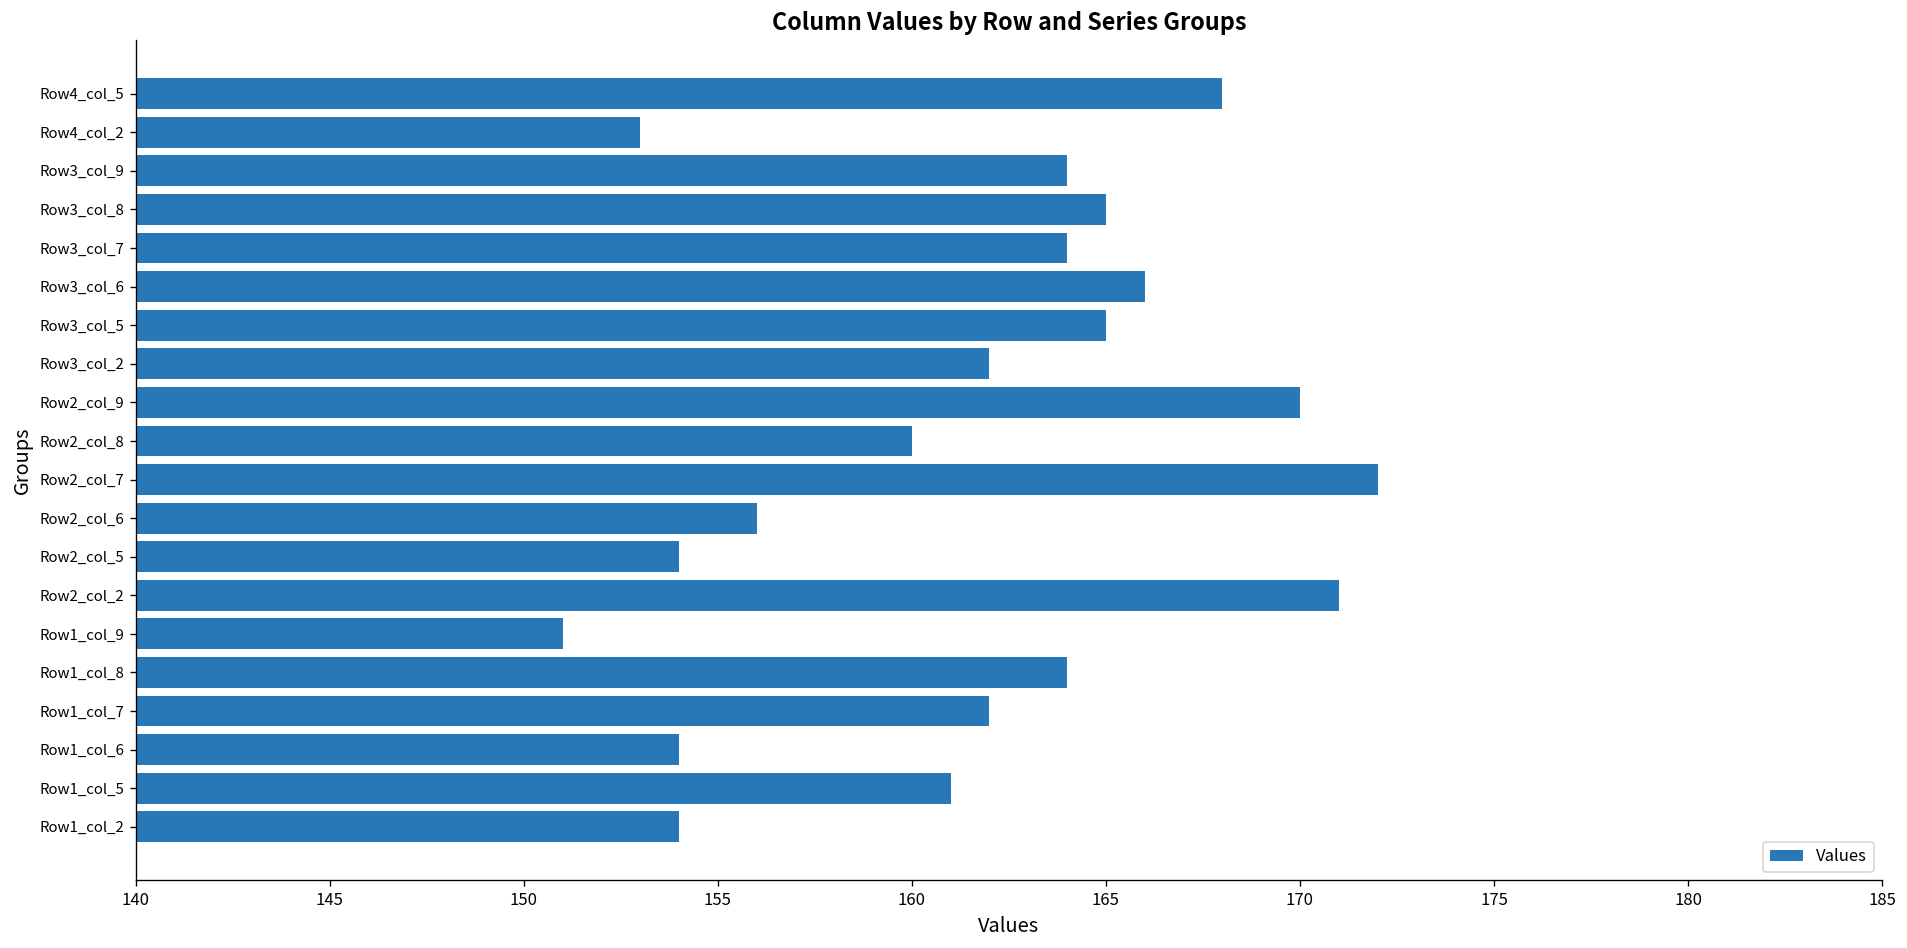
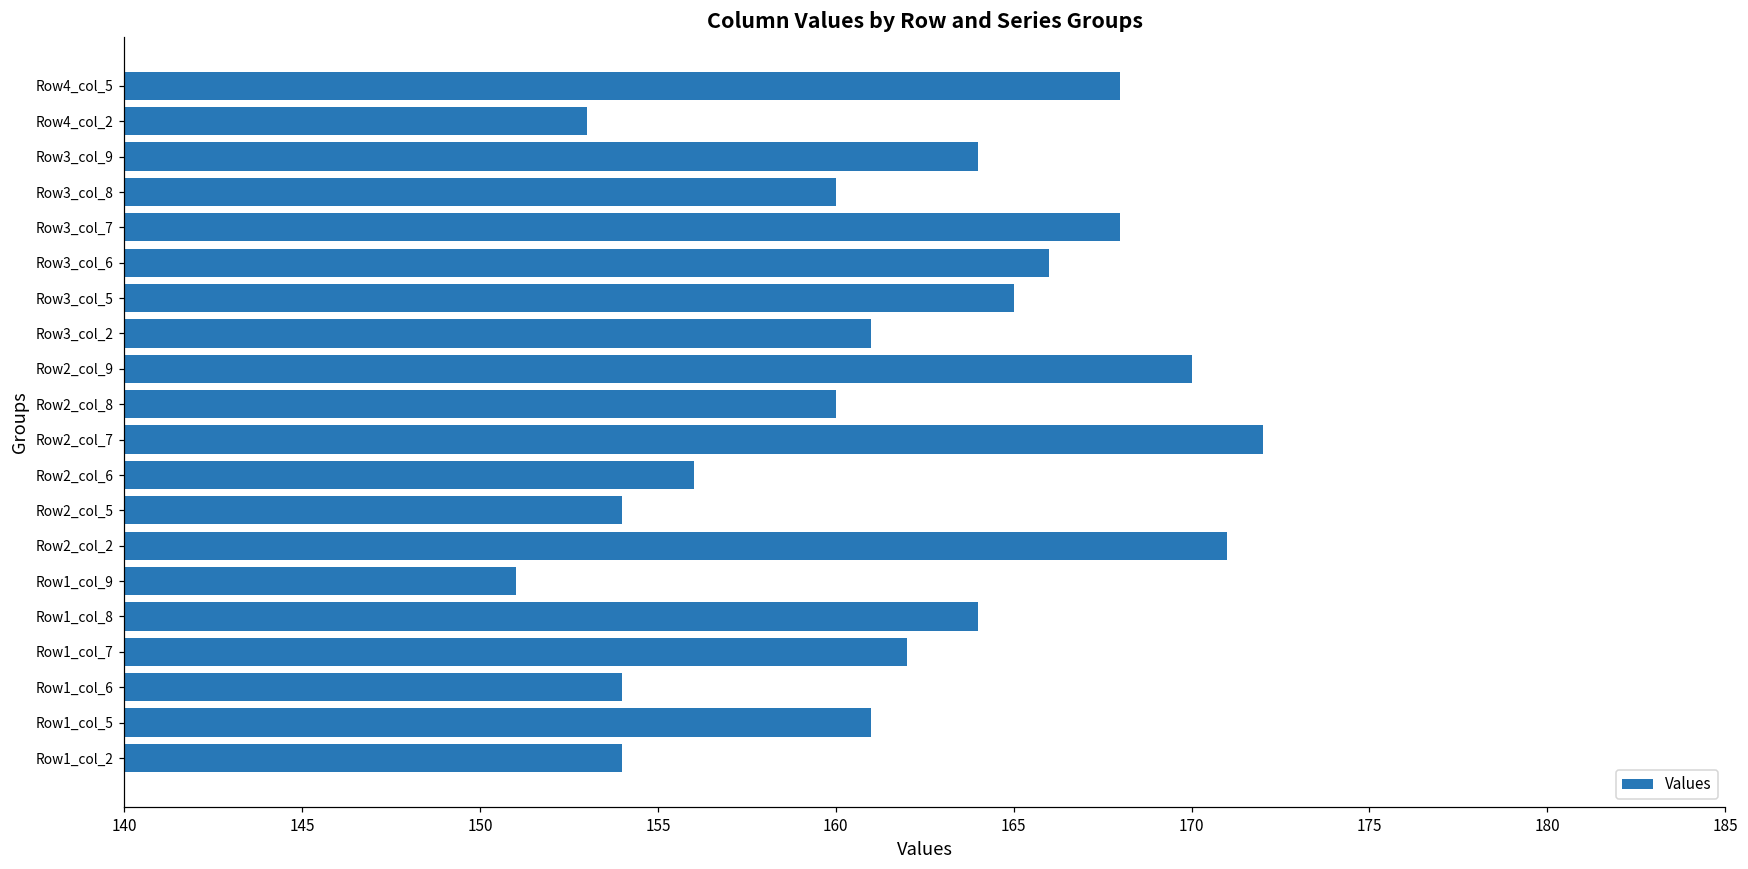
Row3_col_8: 165 -> 160
Row3_col_7: 164 -> 168
Row3_col_2: 162 -> 161
